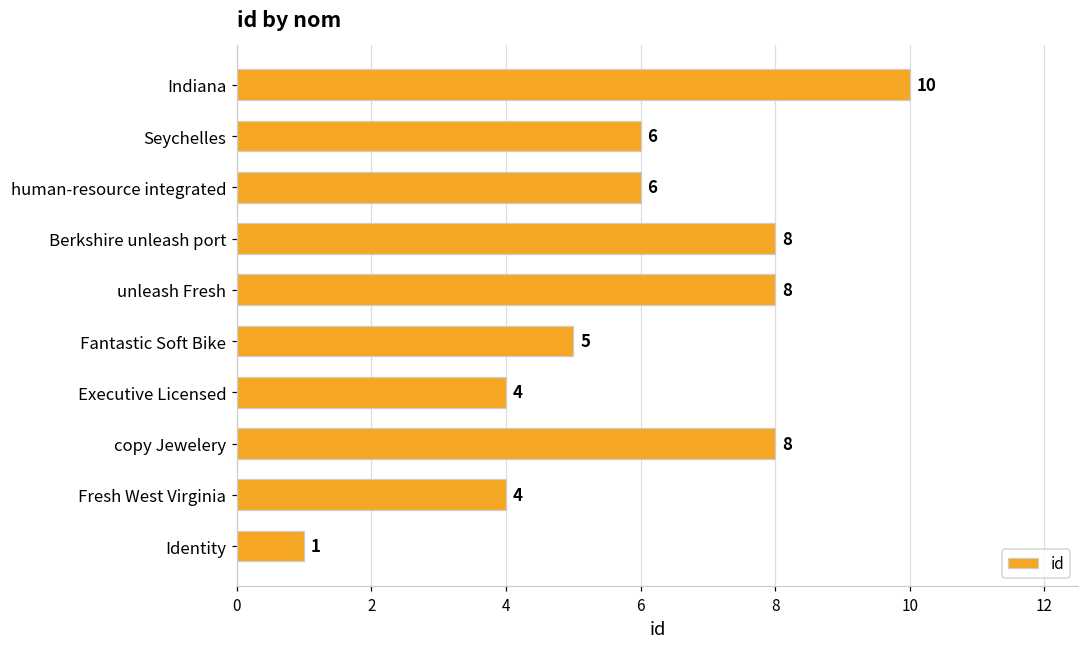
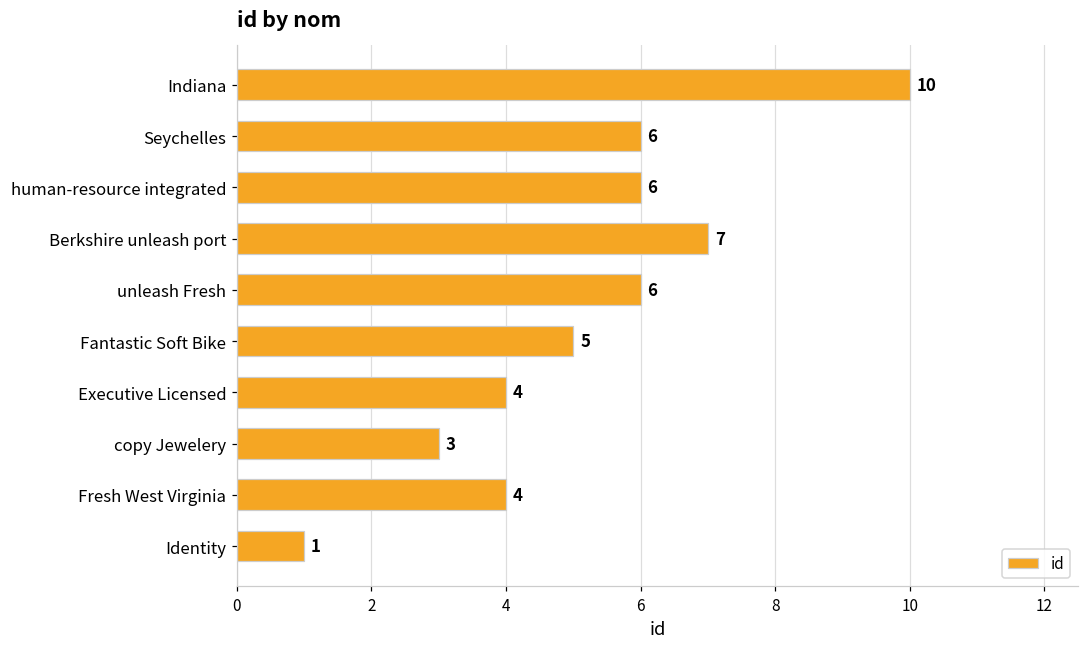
Berkshire unleash port: 8 -> 7
unleash Fresh: 8 -> 6
copy Jewelery: 8 -> 3
